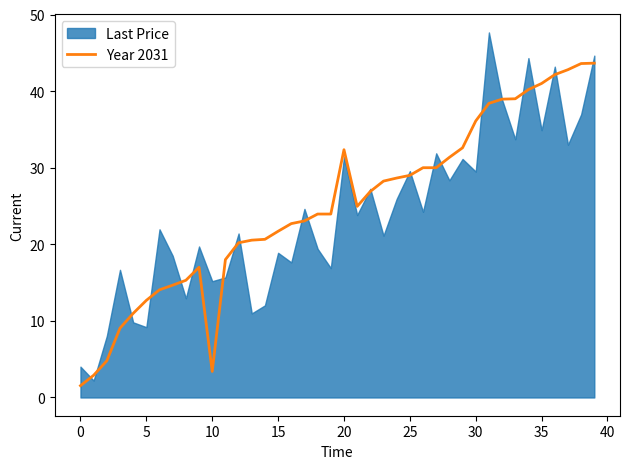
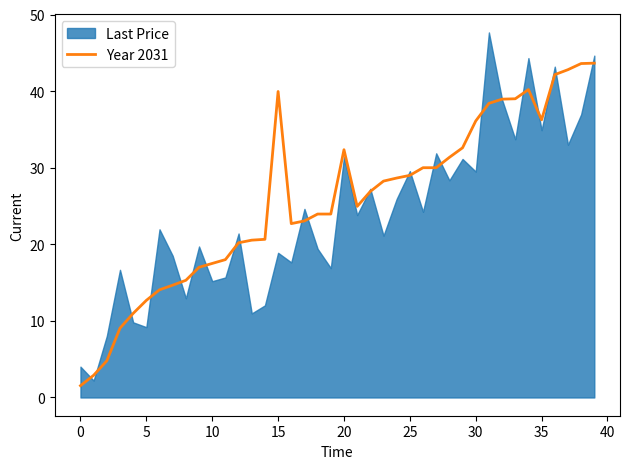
Year 2031, 10: 3 -> 18
Year 2031, 15: 22 -> 40
Year 2031, 35: 41 -> 36
